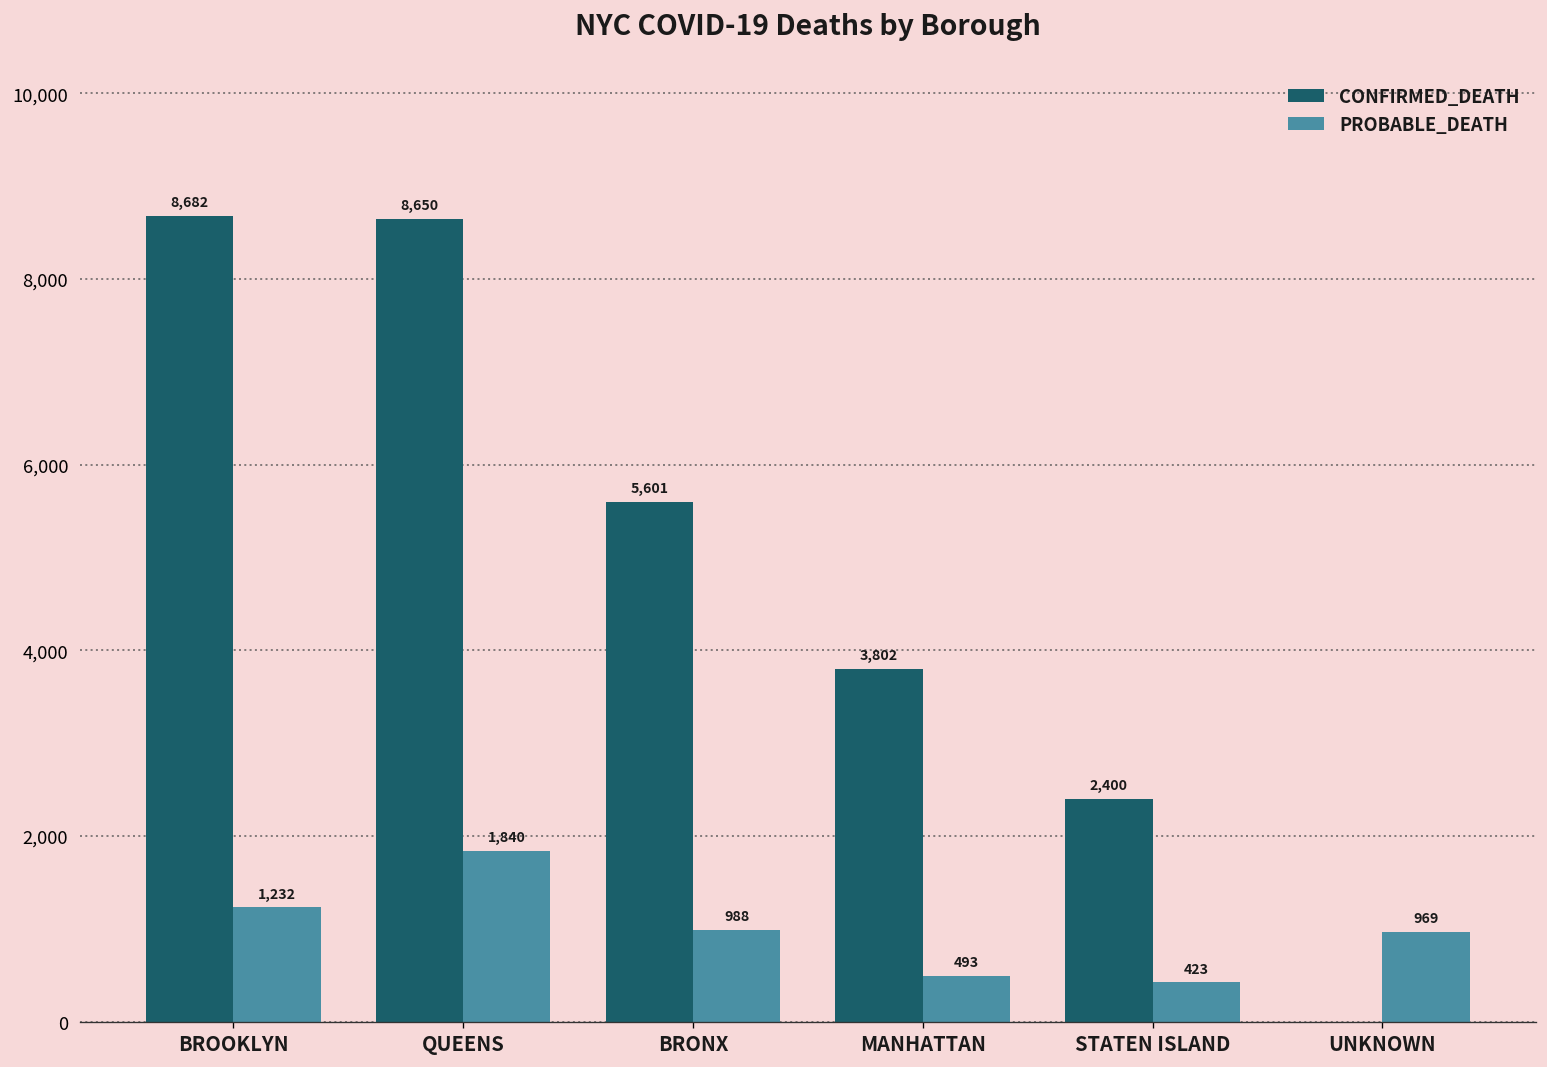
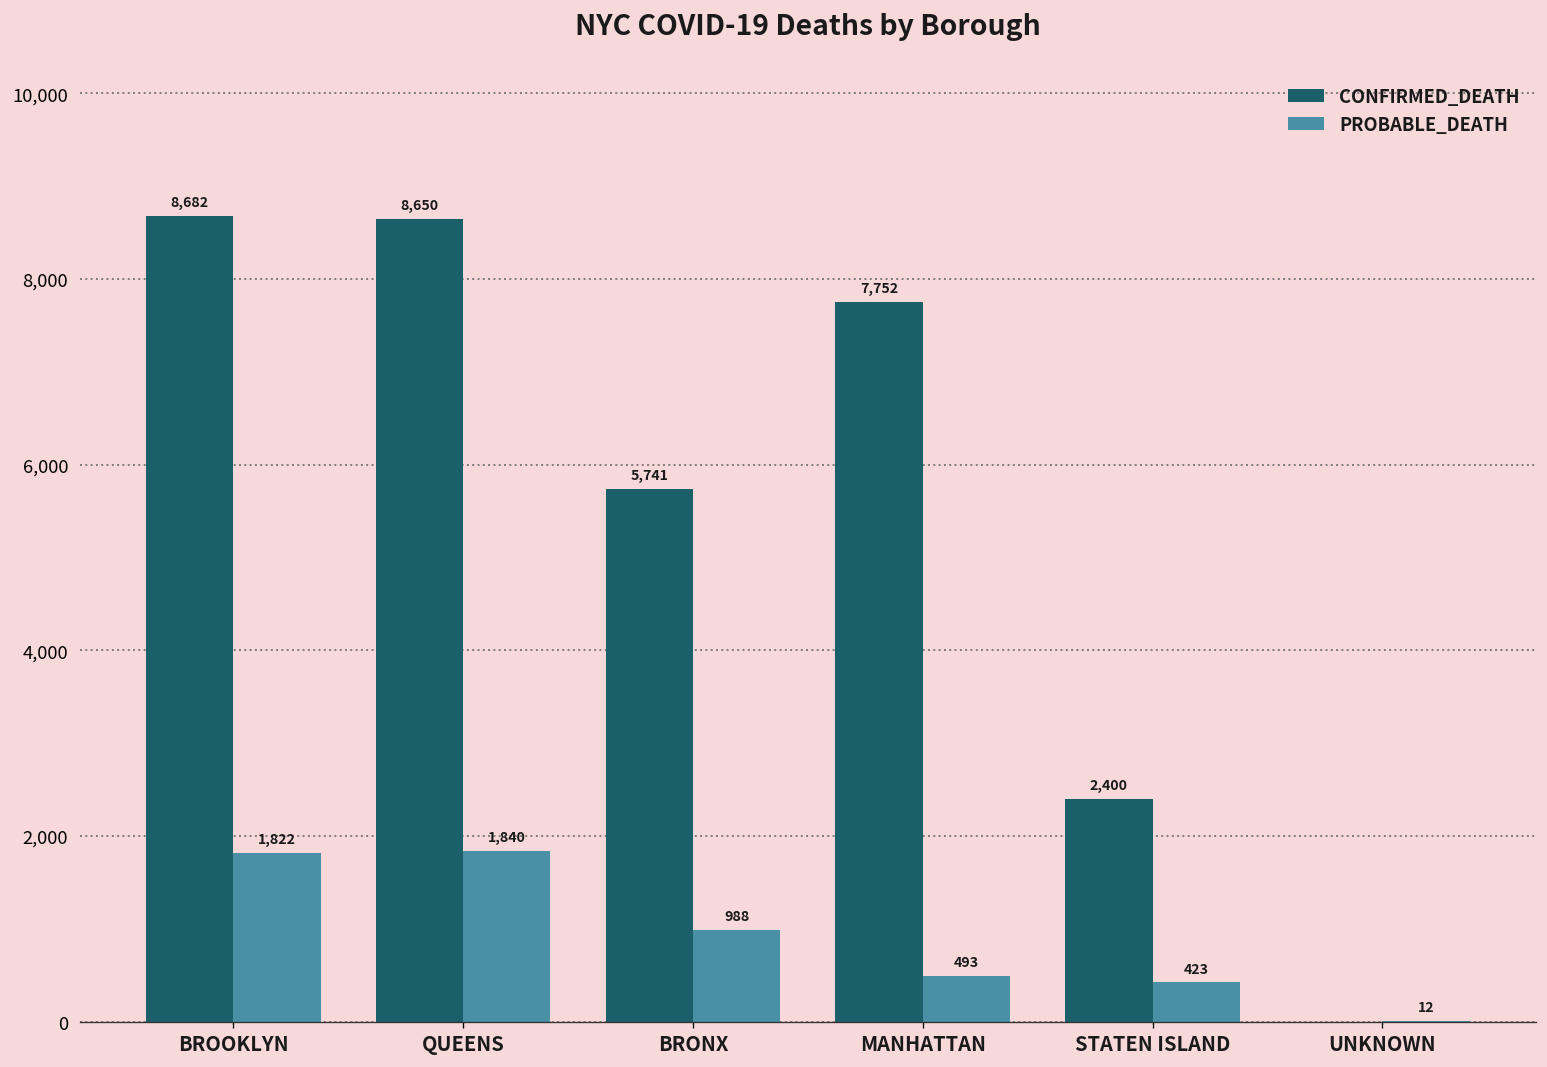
PROBABLE_DEATH, BROOKLYN: 1,232 -> 1,822
CONFIRMED_DEATH, BRONX: 5,601 -> 5,741
CONFIRMED_DEATH, MANHATTAN: 3,802 -> 7,752
PROBABLE_DEATH, UNKNOWN: 969 -> 12
